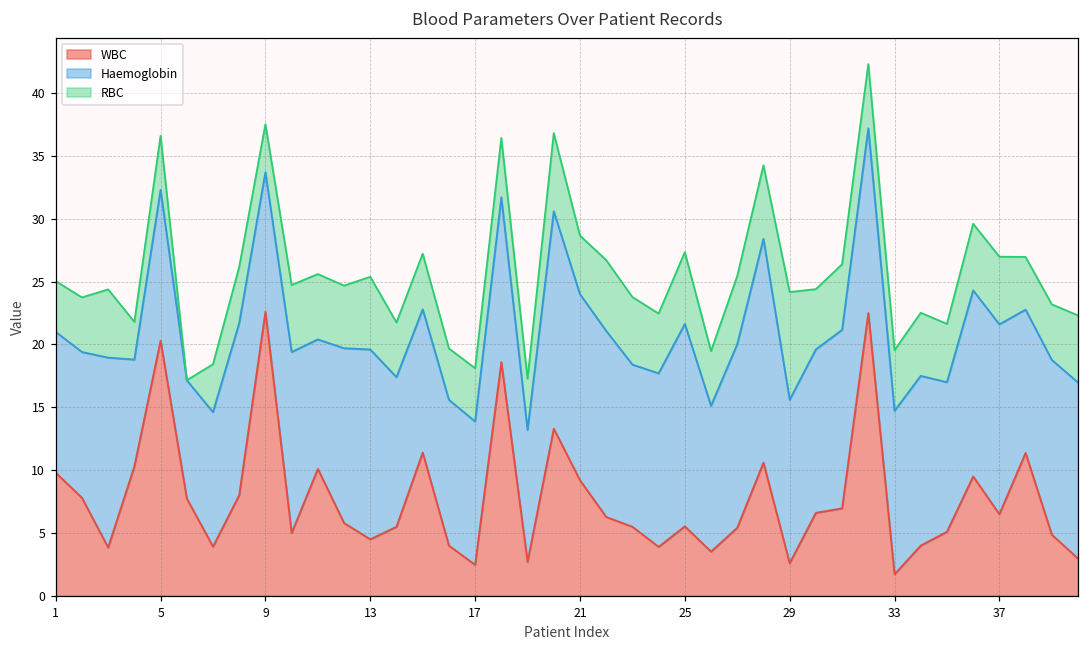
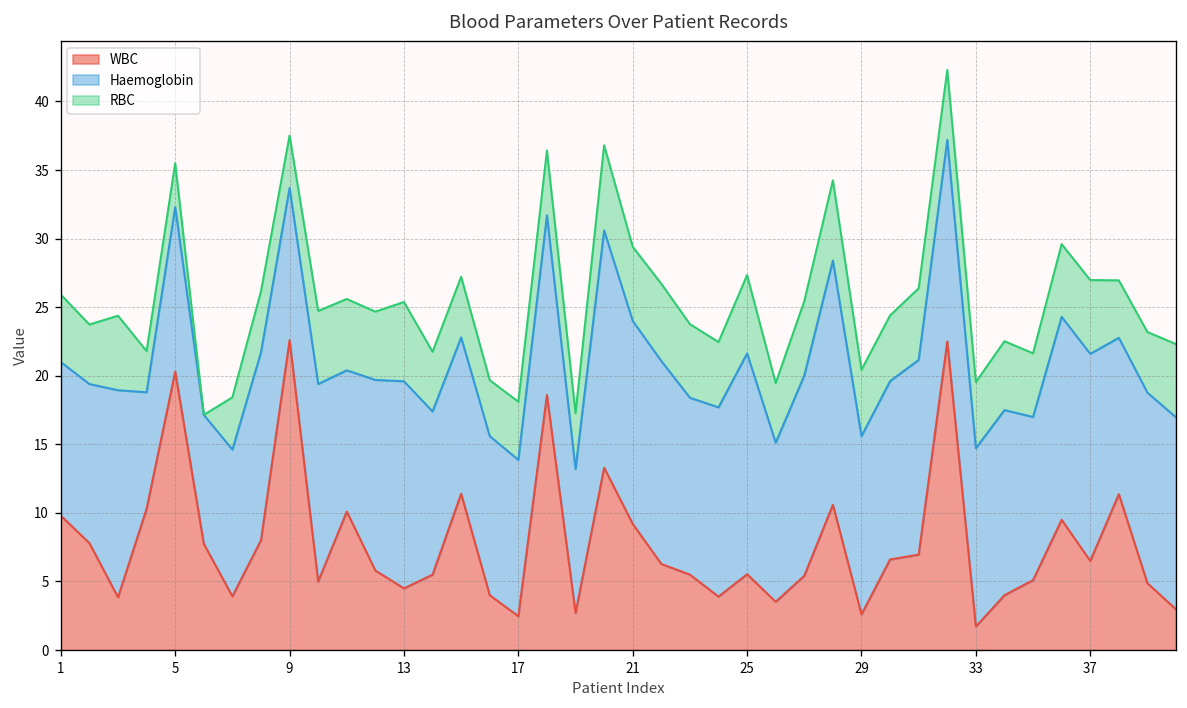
RBC, 1: 4.0 -> 4.9
RBC, 5: 4.3 -> 3.2
RBC, 21: 4.7 -> 5.4
RBC, 29: 8.6 -> 4.8
